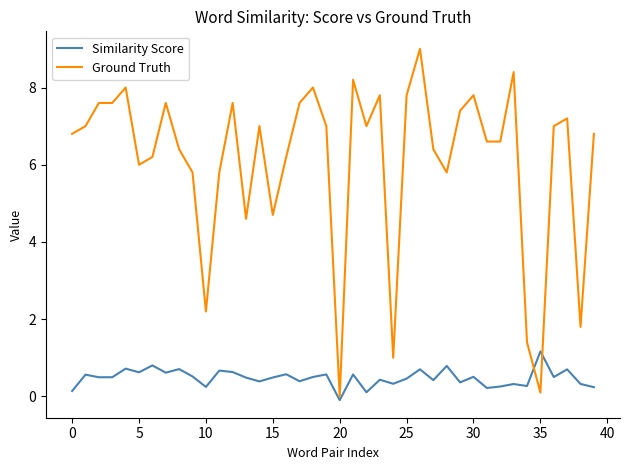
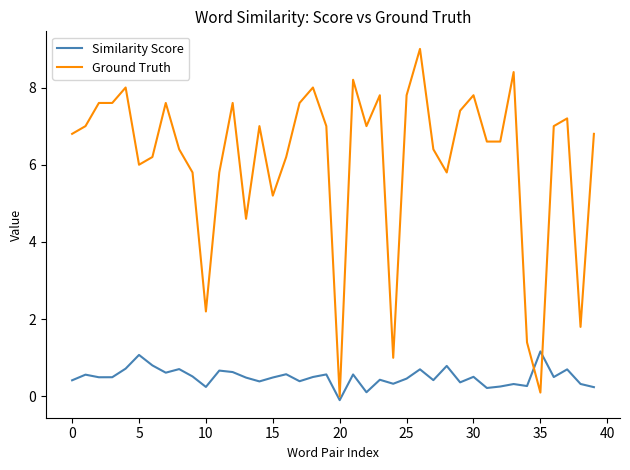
Similarity Score, 0: 0.1 -> 0.4
Similarity Score, 5: 0.6 -> 1.1
Ground Truth, 15: 4.7 -> 5.2
